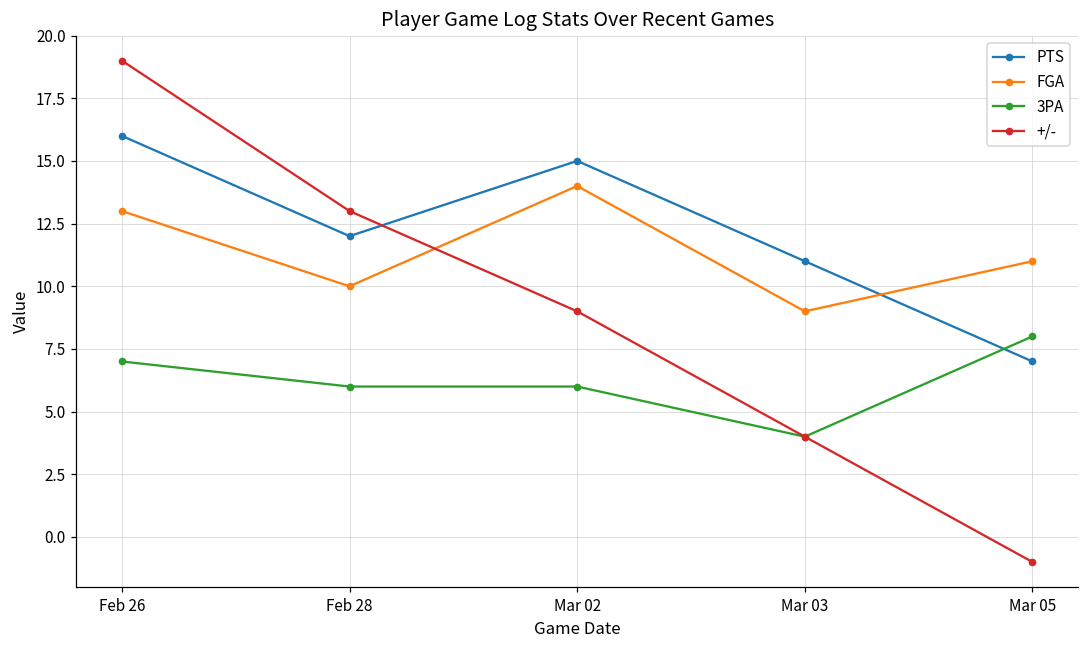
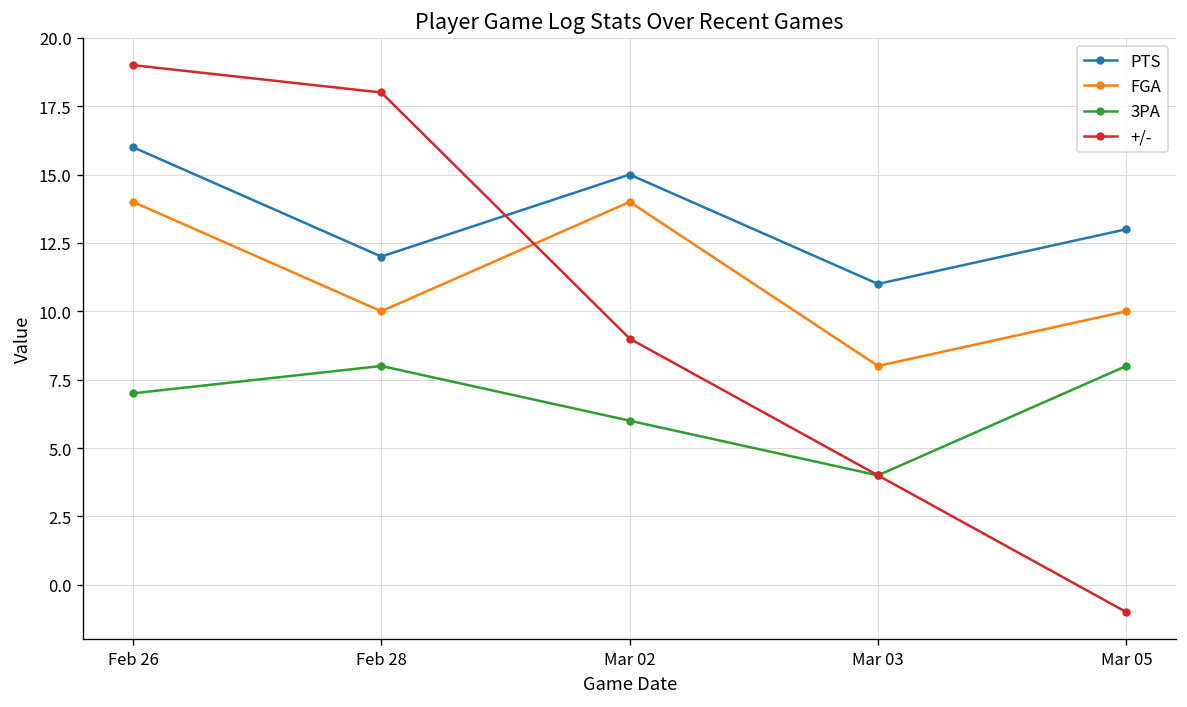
FGA, Feb 26: 13 -> 14
3PA, Feb 28: 6 -> 8
+/-, Feb 28: 13 -> 18
FGA, Mar 03: 9 -> 8
PTS, Mar 05: 7 -> 13
FGA, Mar 05: 11 -> 10
